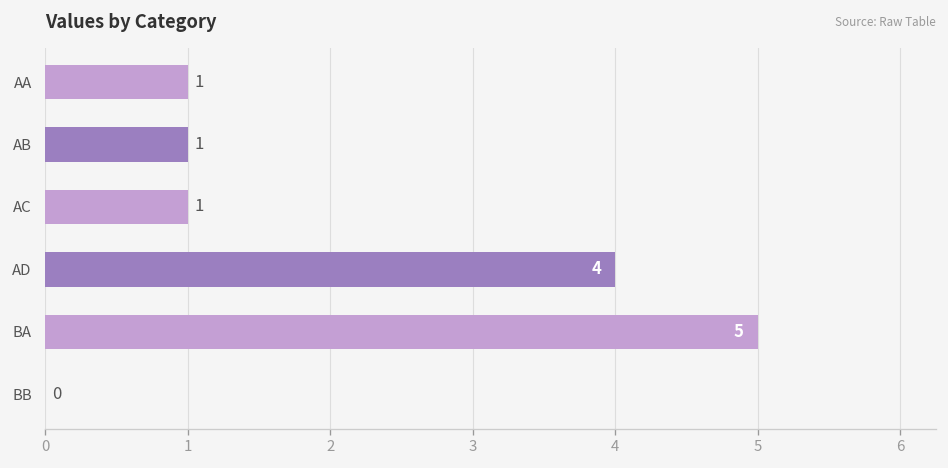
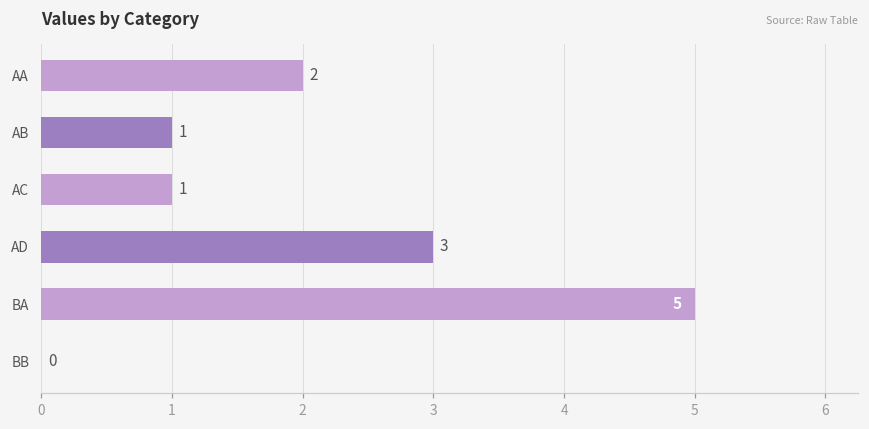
AA: 1 -> 2
AD: 4 -> 3
